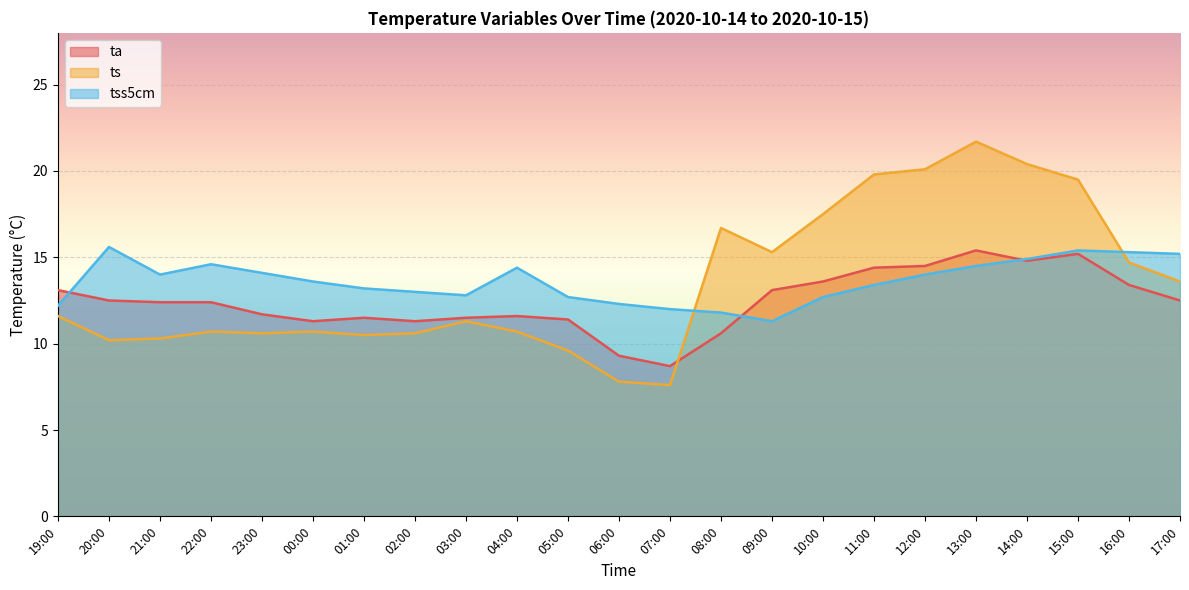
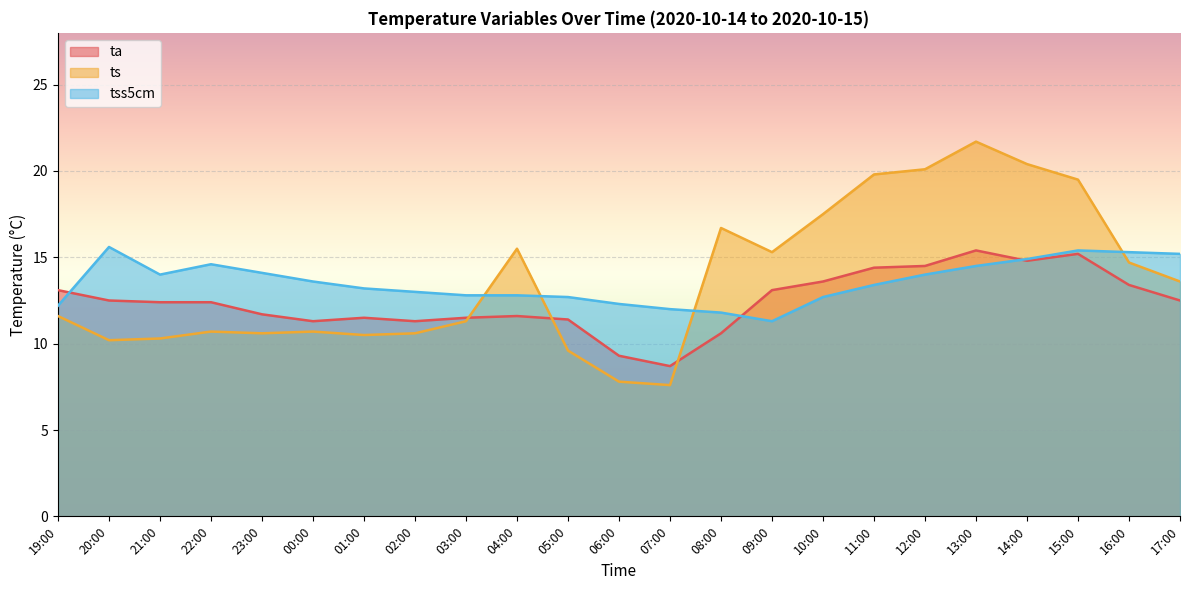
ts, 04:00: 10.7 -> 15.5
tss5cm, 04:00: 14.4 -> 12.8
